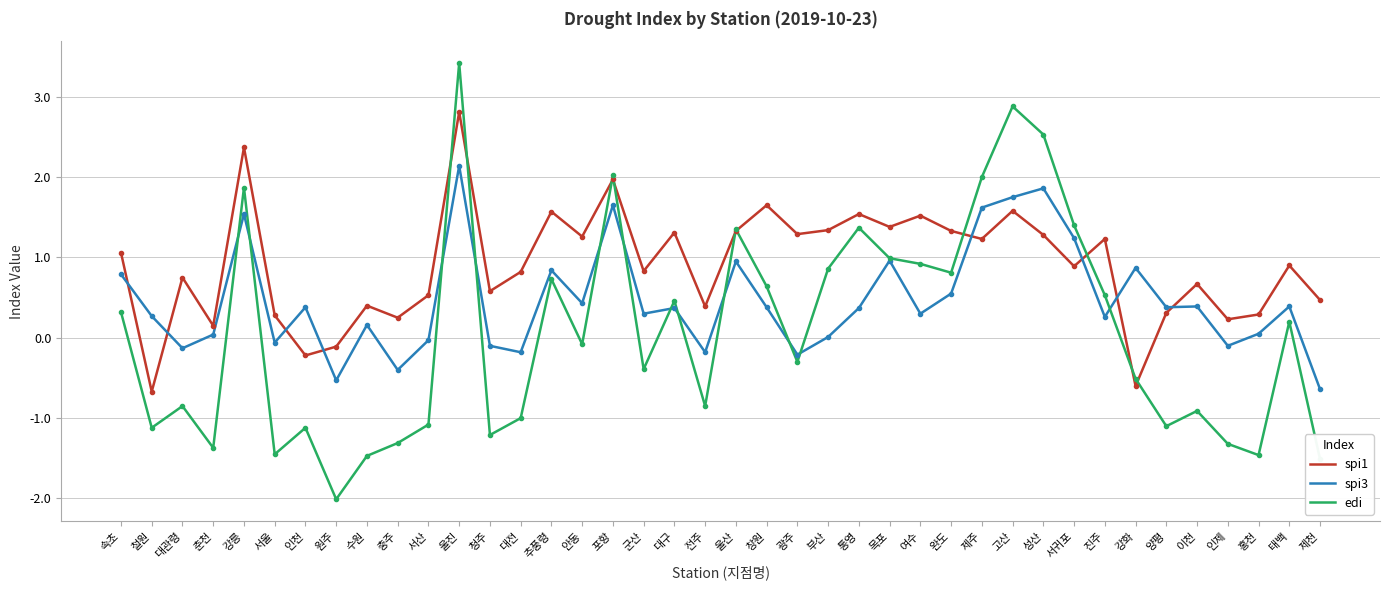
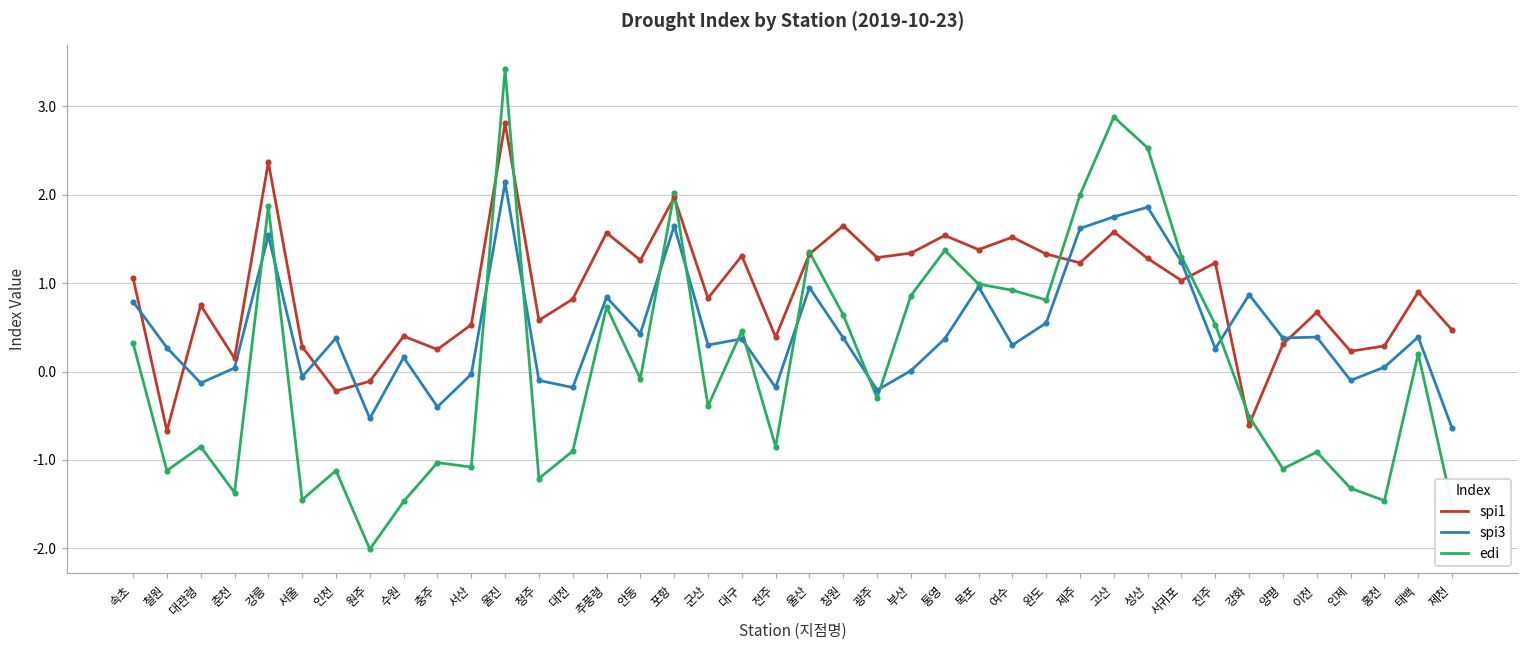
edi, 충주: -1.3 -> -1.0
edi, 대전: -1.0 -> -0.9
spi1, 서귀포: 0.9 -> 1.0
edi, 서귀포: 1.4 -> 1.3
